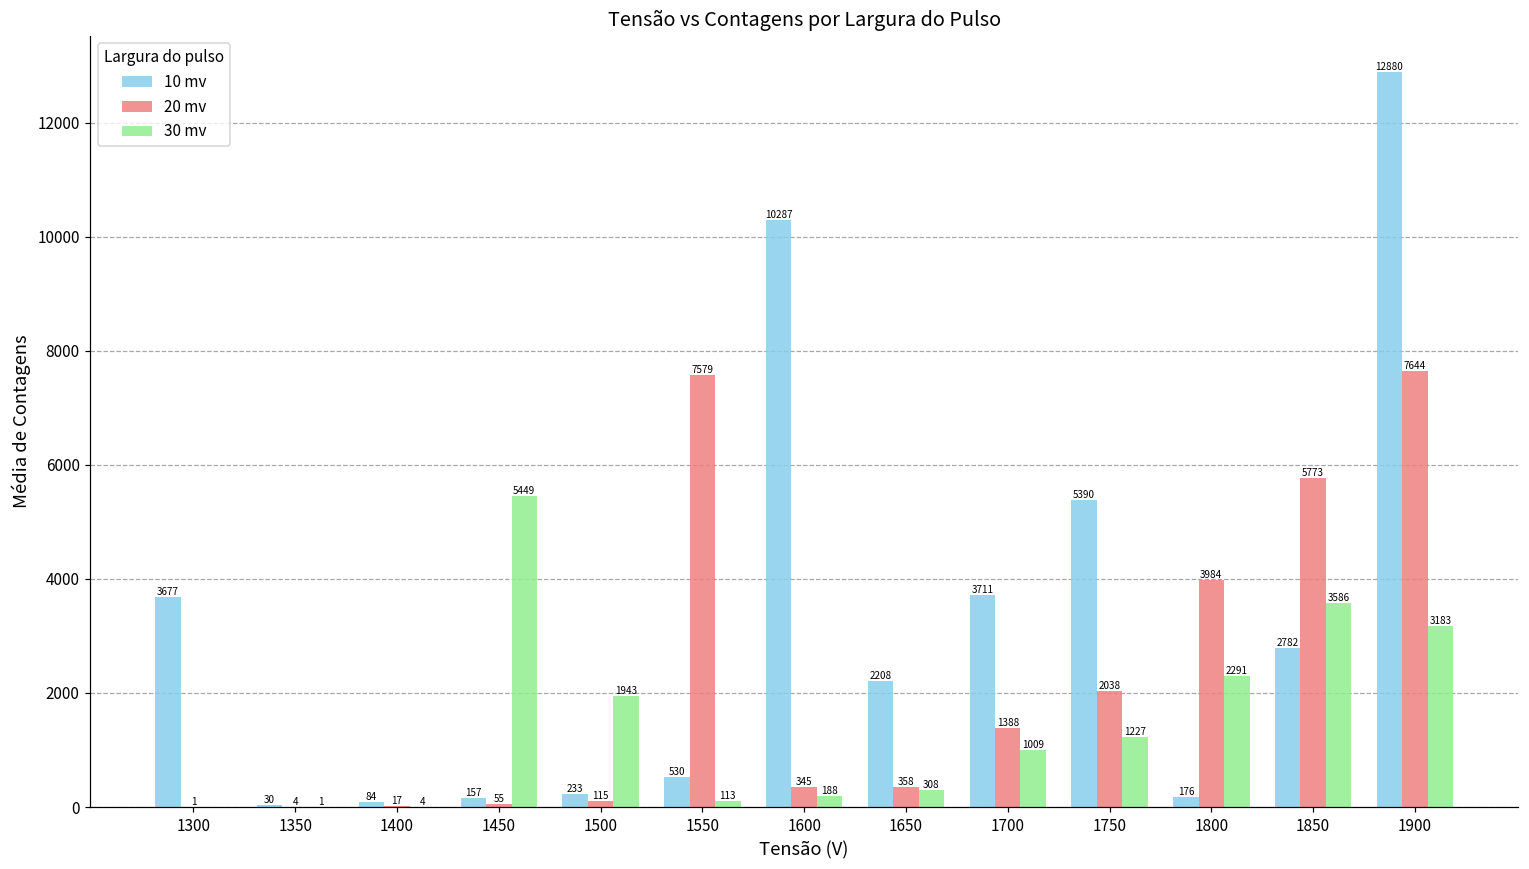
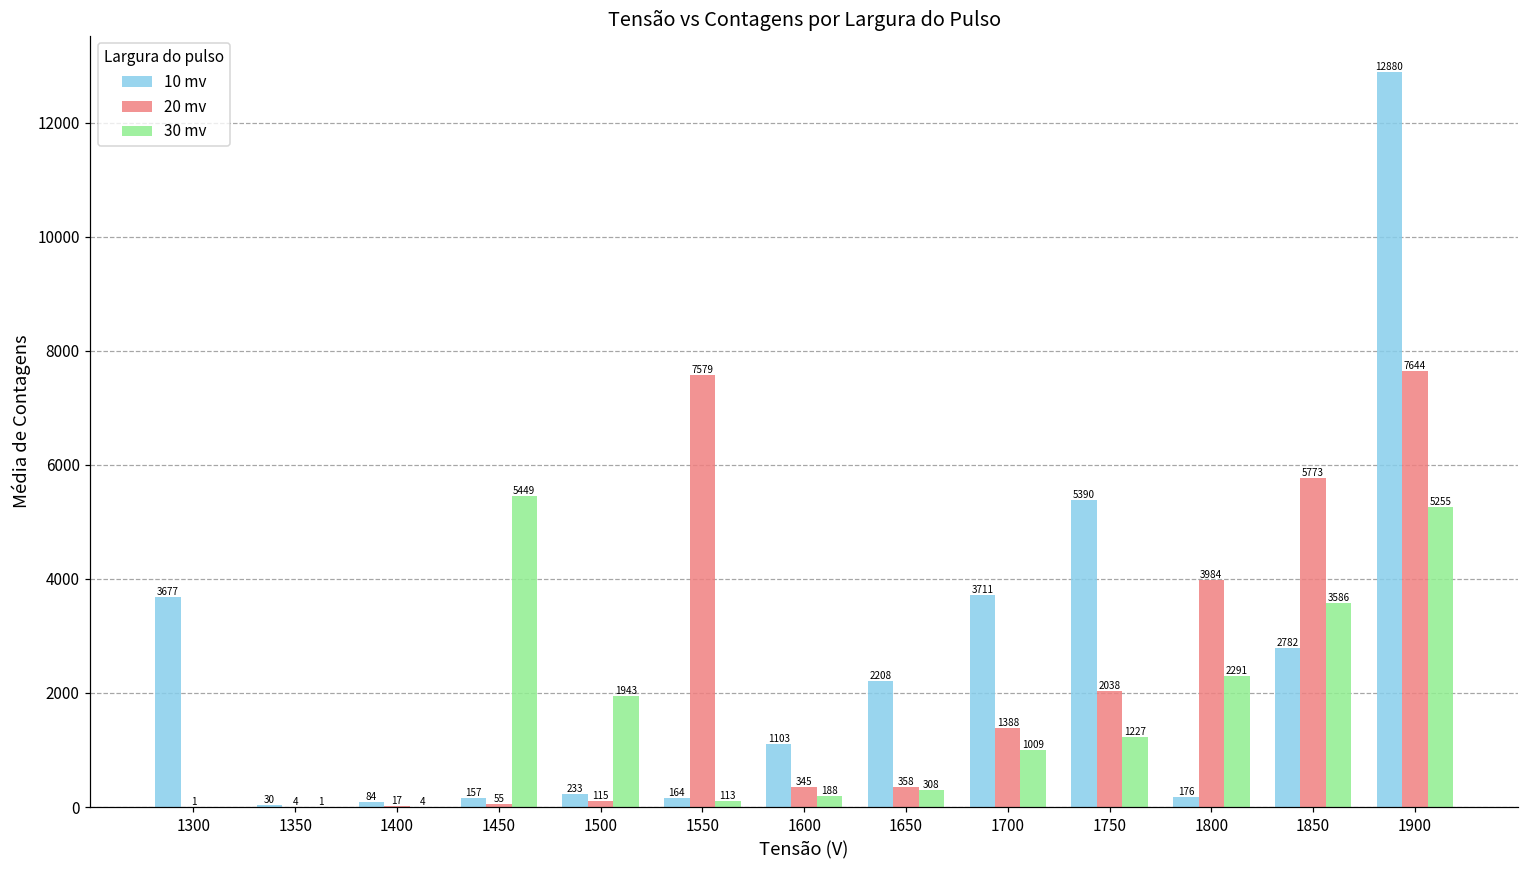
10 mv, 1550: 530 -> 164
10 mv, 1600: 10287 -> 1103
30 mv, 1900: 3183 -> 5255
